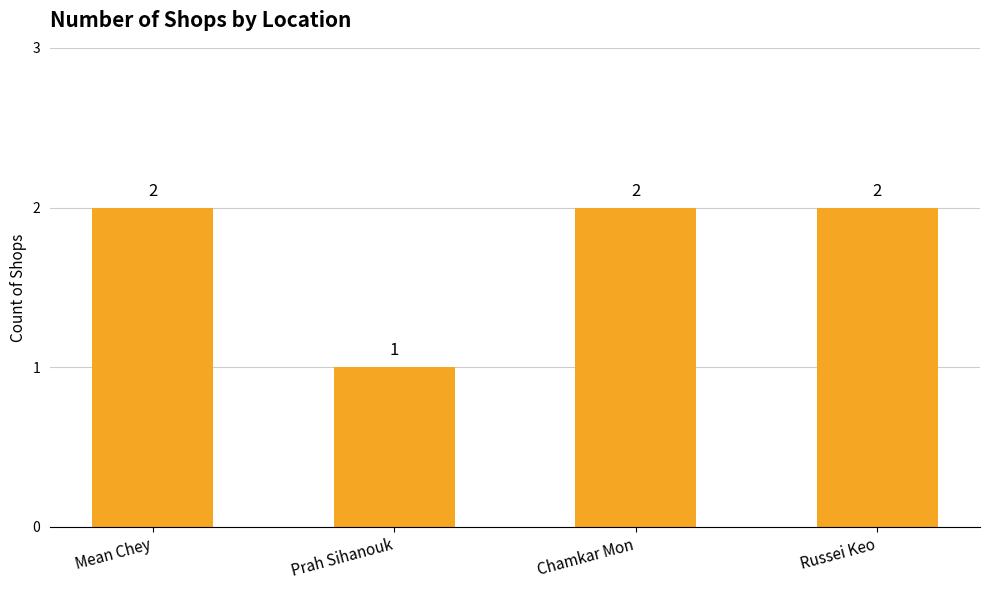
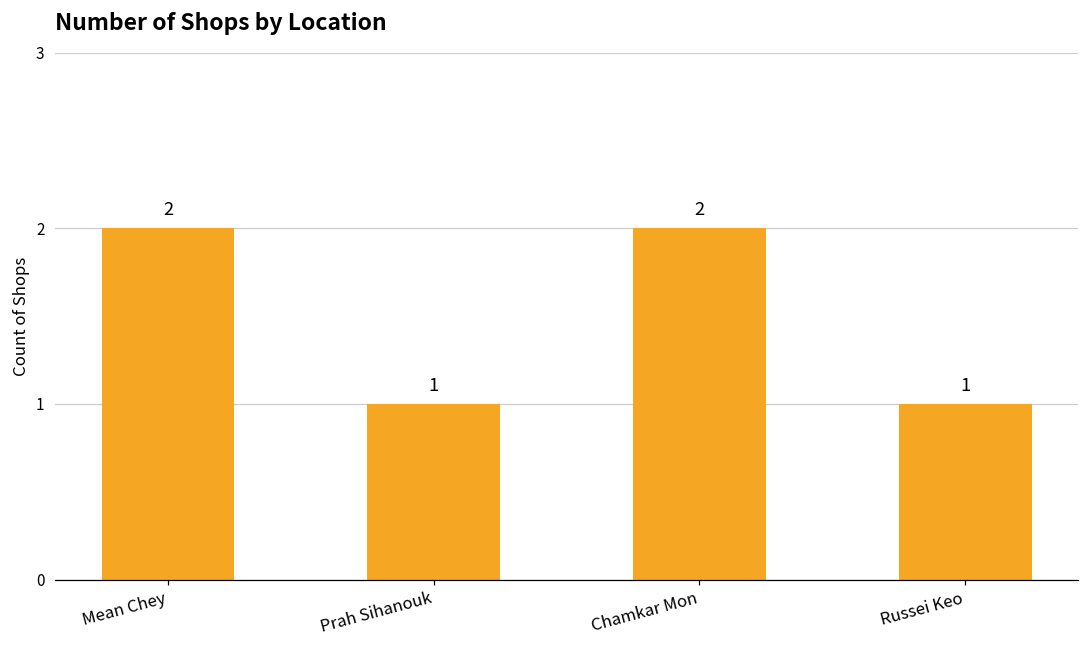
Russei Keo: 2 -> 1
